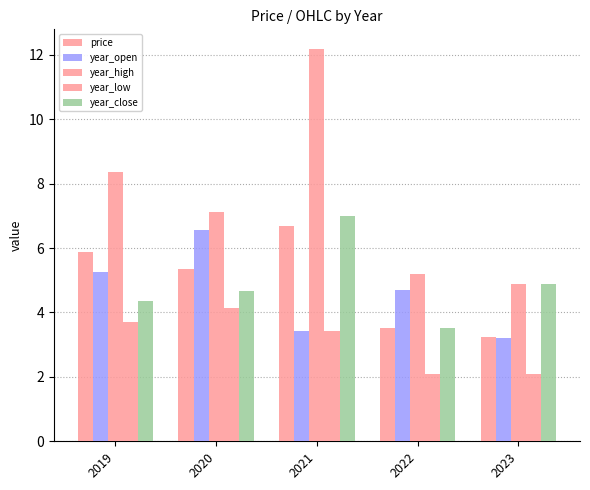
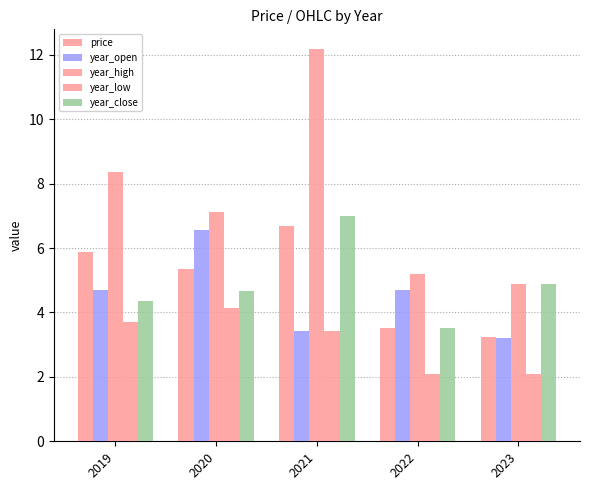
year_open, 2019: 5.3 -> 4.7
